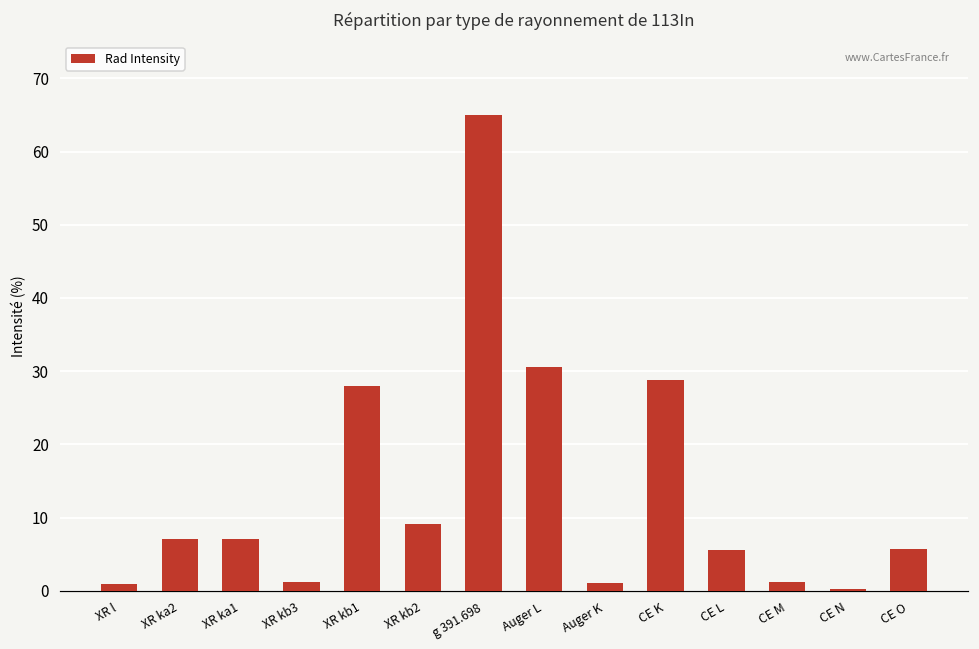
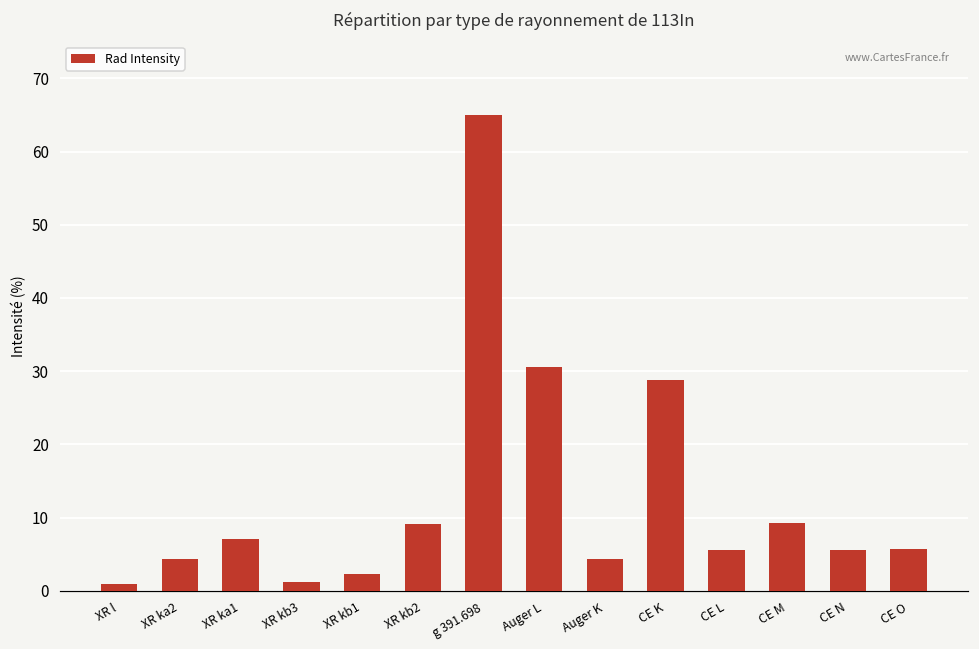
XR ka2: 7 -> 4
XR kb1: 28 -> 2
Auger K: 1 -> 4
CE M: 1 -> 9
CE N: 0 -> 6
